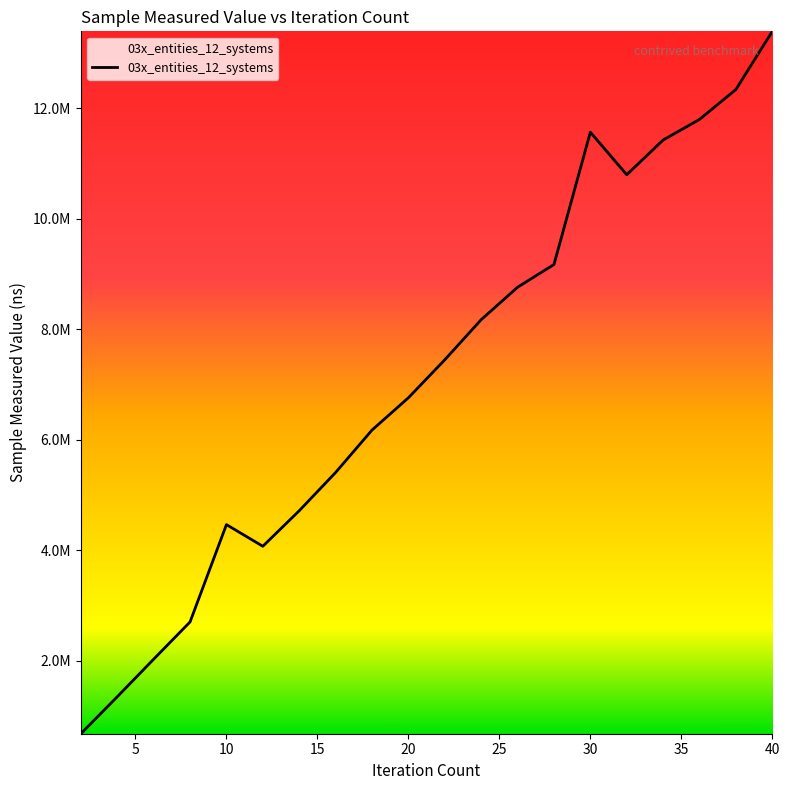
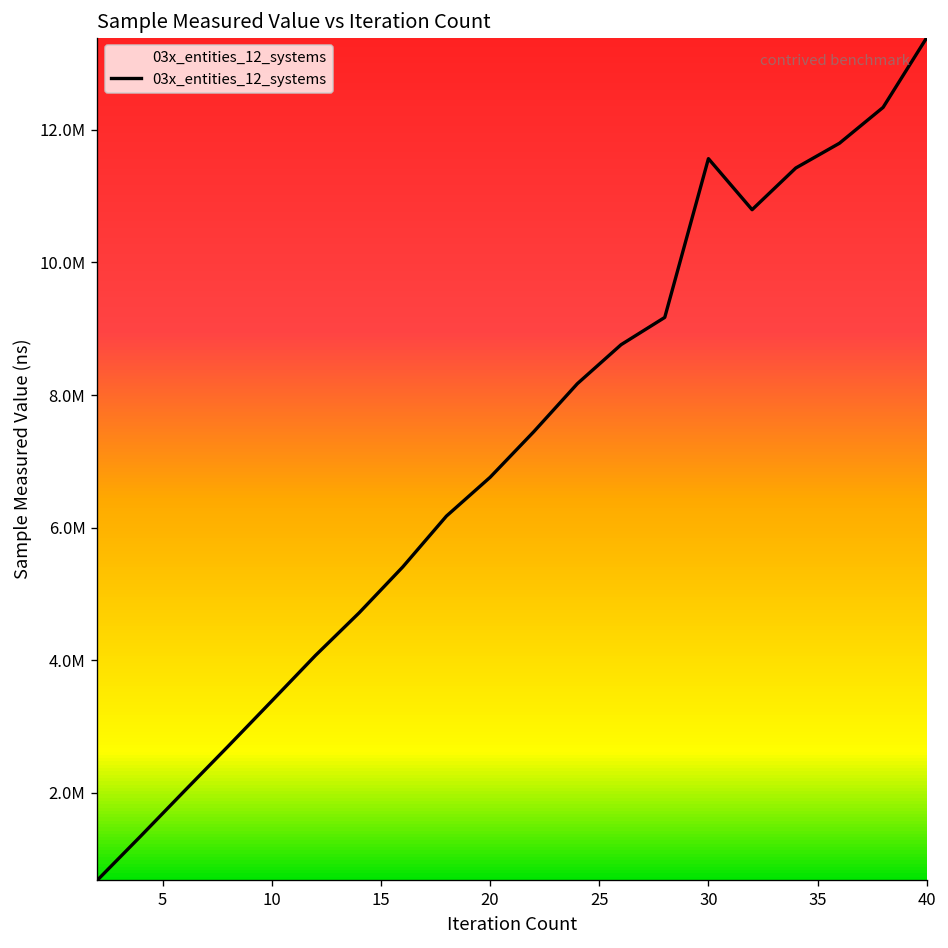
10: 4500000 -> 3400000
